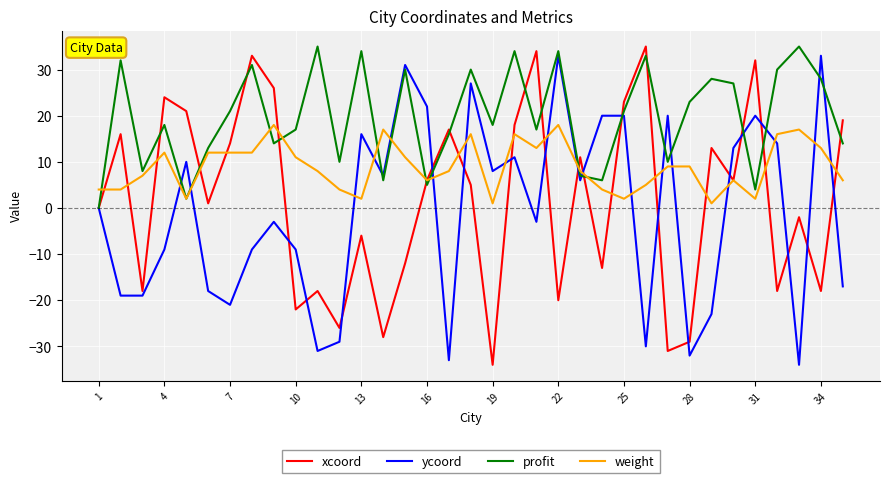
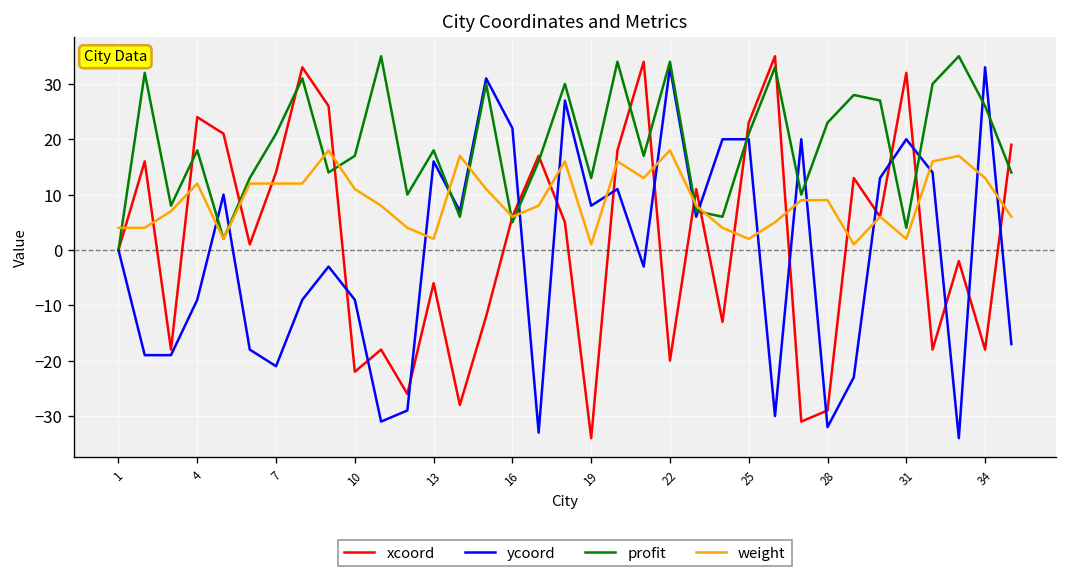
profit, 13: 34 -> 18
profit, 19: 18 -> 13
profit, 34: 28 -> 26
